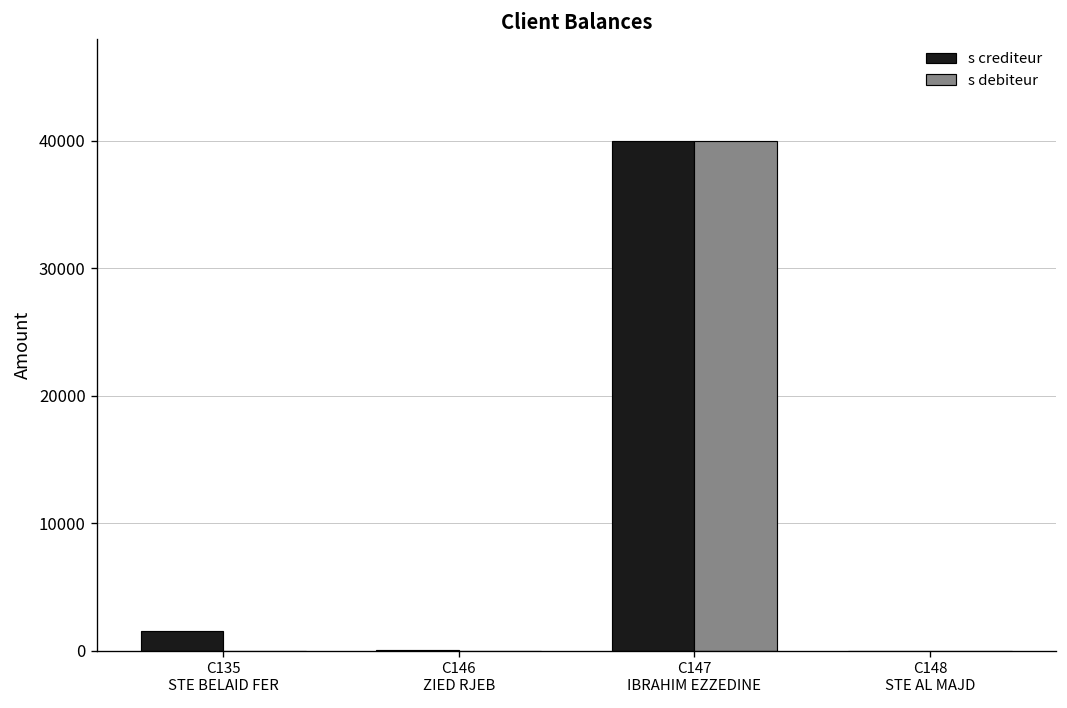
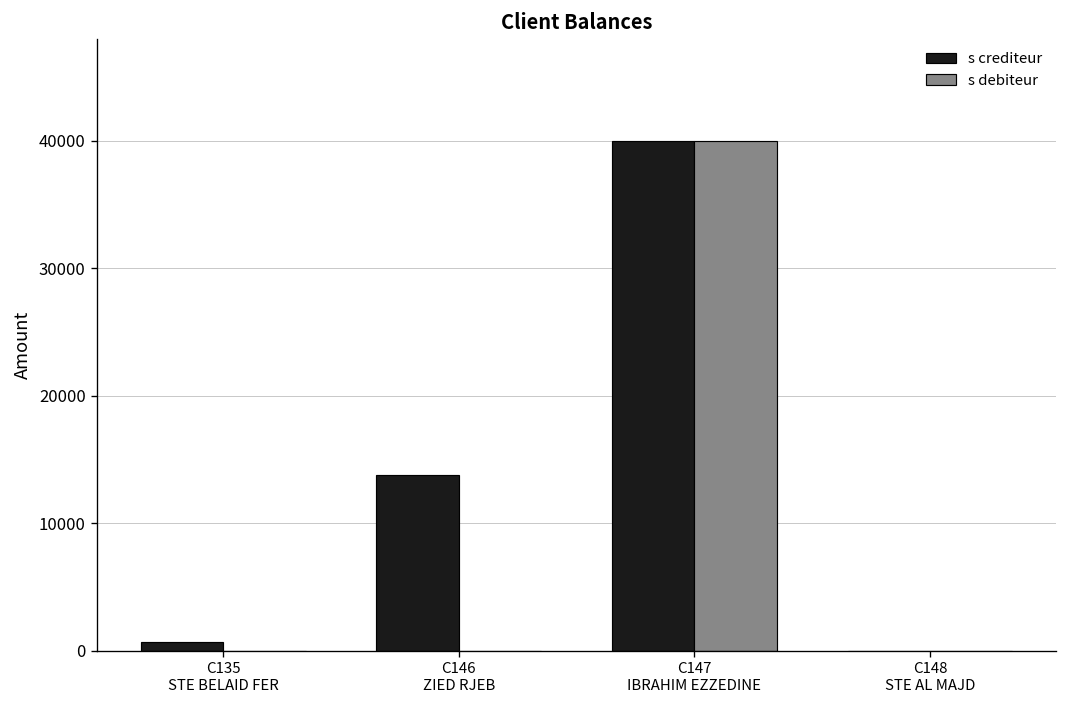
s crediteur, C135 STE BELAID FER: 1500 -> 700
s crediteur, C146 ZIED RJEB: 0 -> 13800
